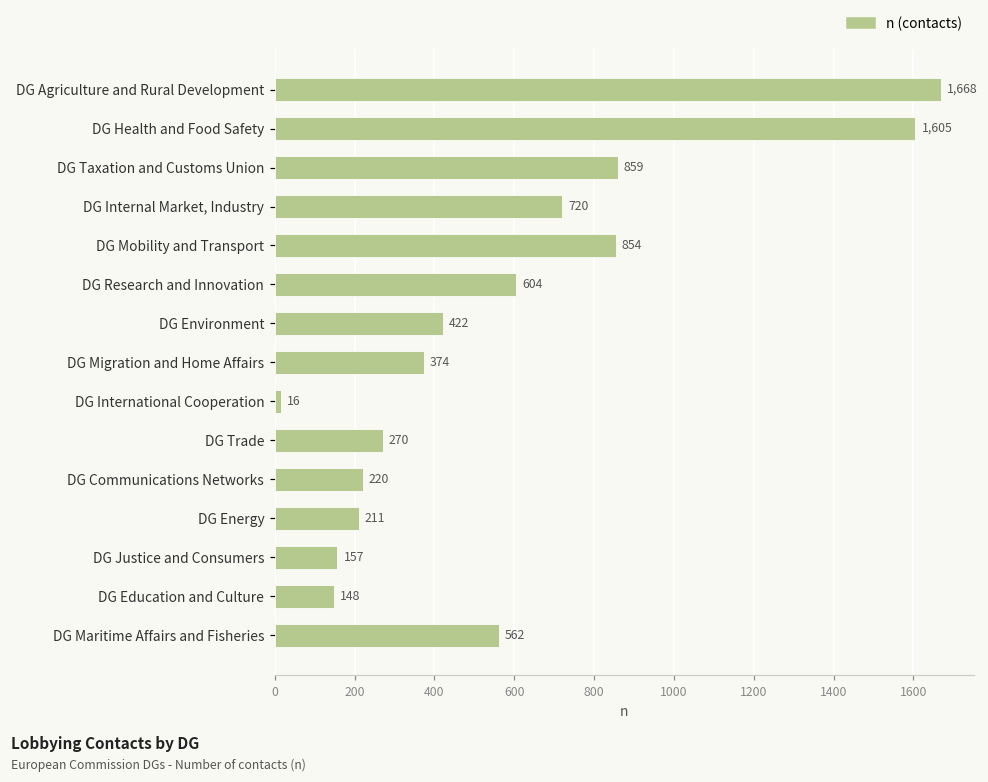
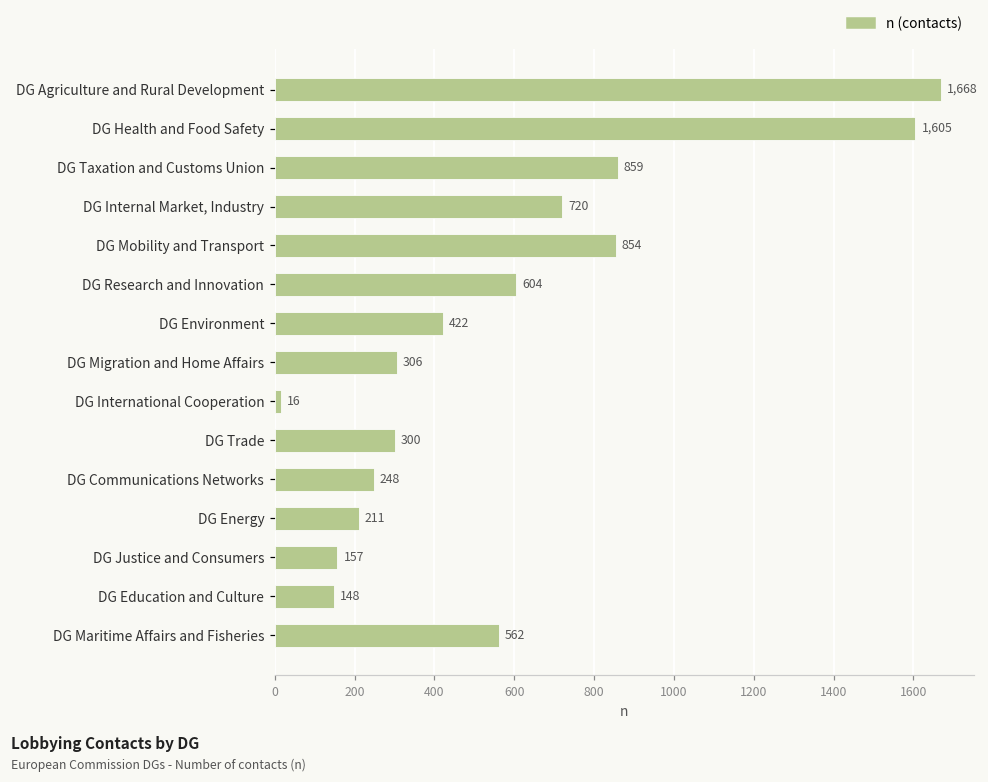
DG Migration and Home Affairs: 374 -> 306
DG Trade: 270 -> 300
DG Communications Networks: 220 -> 248
